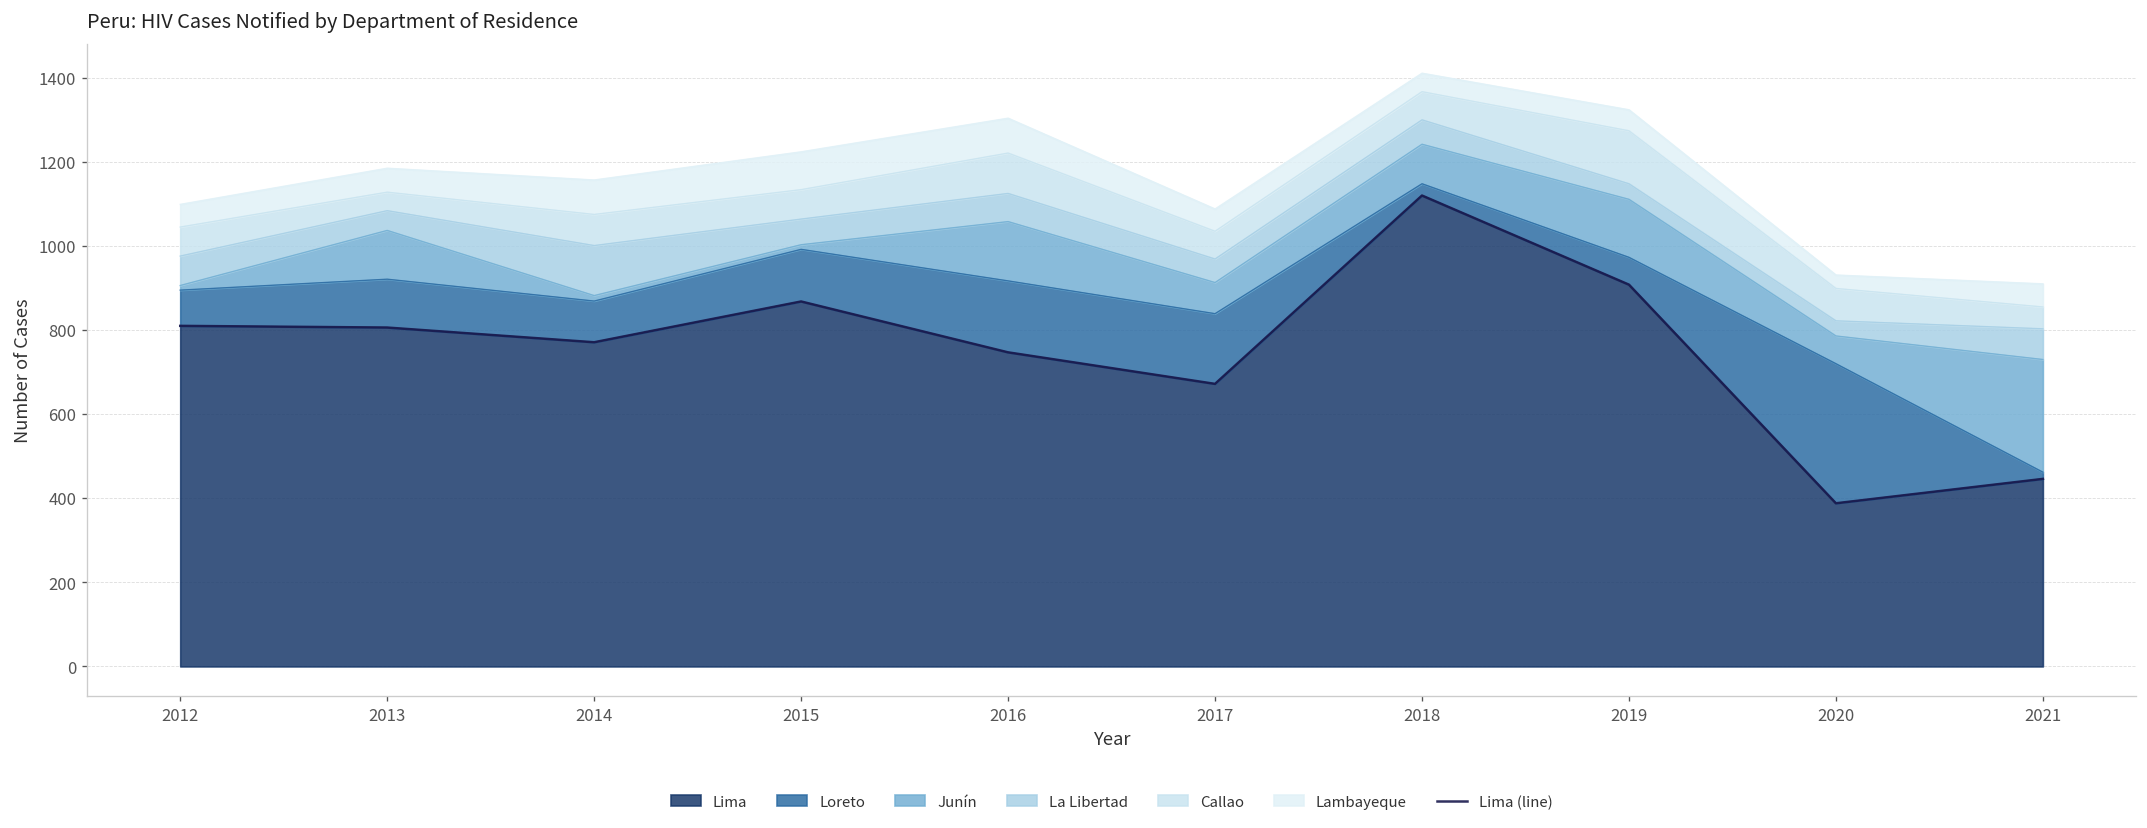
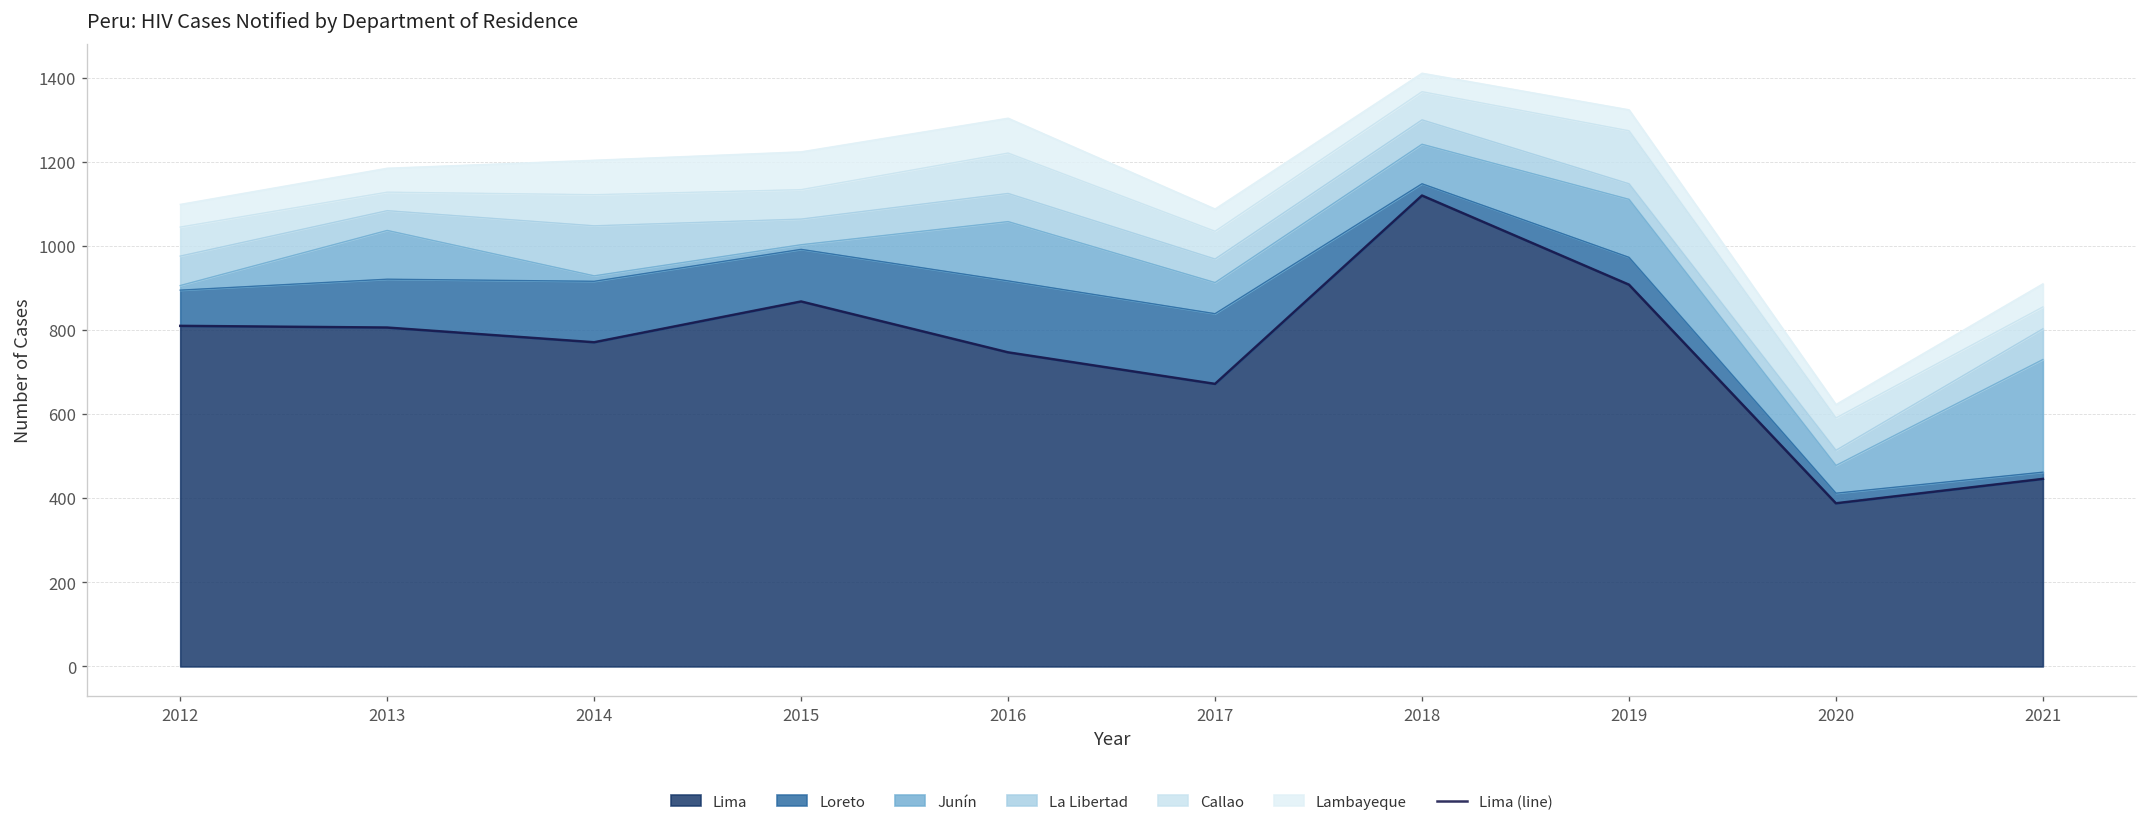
Loreto, 2014: 100 -> 150
Loreto, 2020: 330 -> 20
